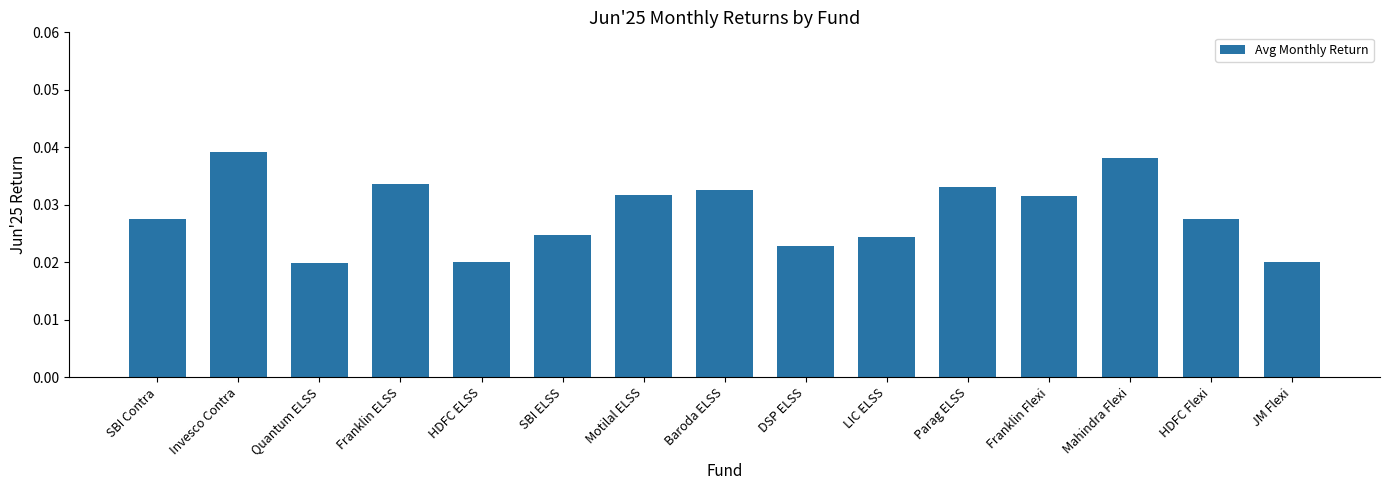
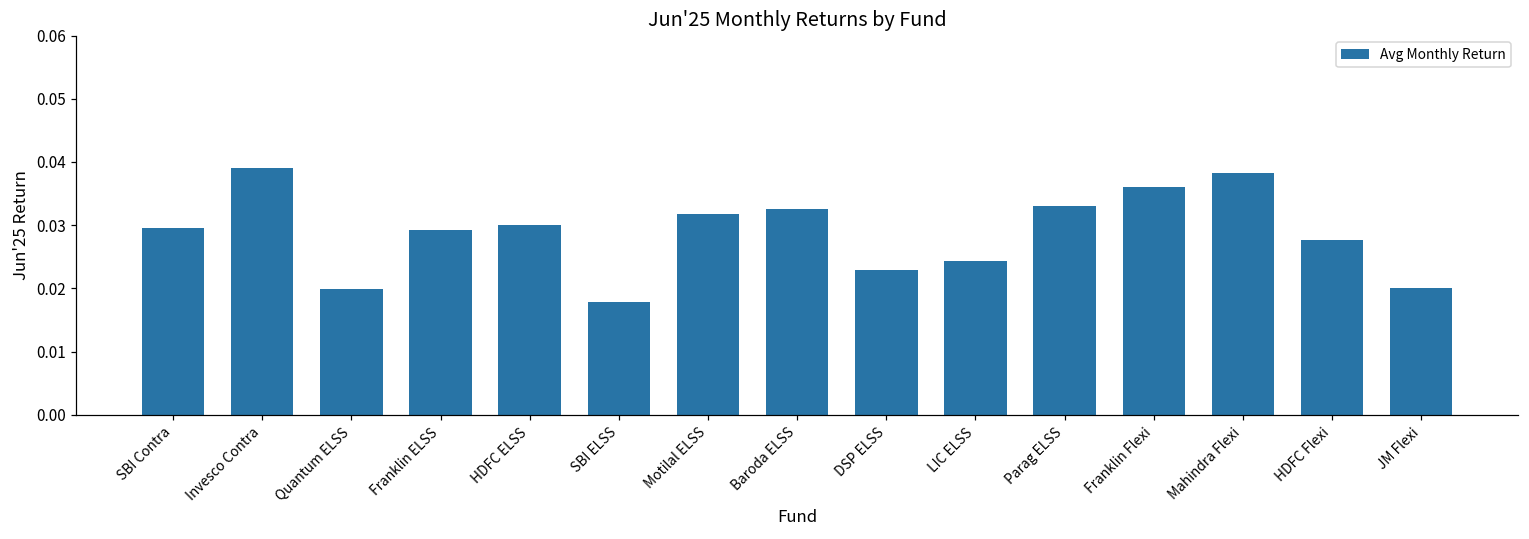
SBI Contra: 0.028 -> 0.030
Franklin ELSS: 0.034 -> 0.029
HDFC ELSS: 0.02 -> 0.03
SBI ELSS: 0.025 -> 0.018
Franklin Flexi: 0.032 -> 0.036
